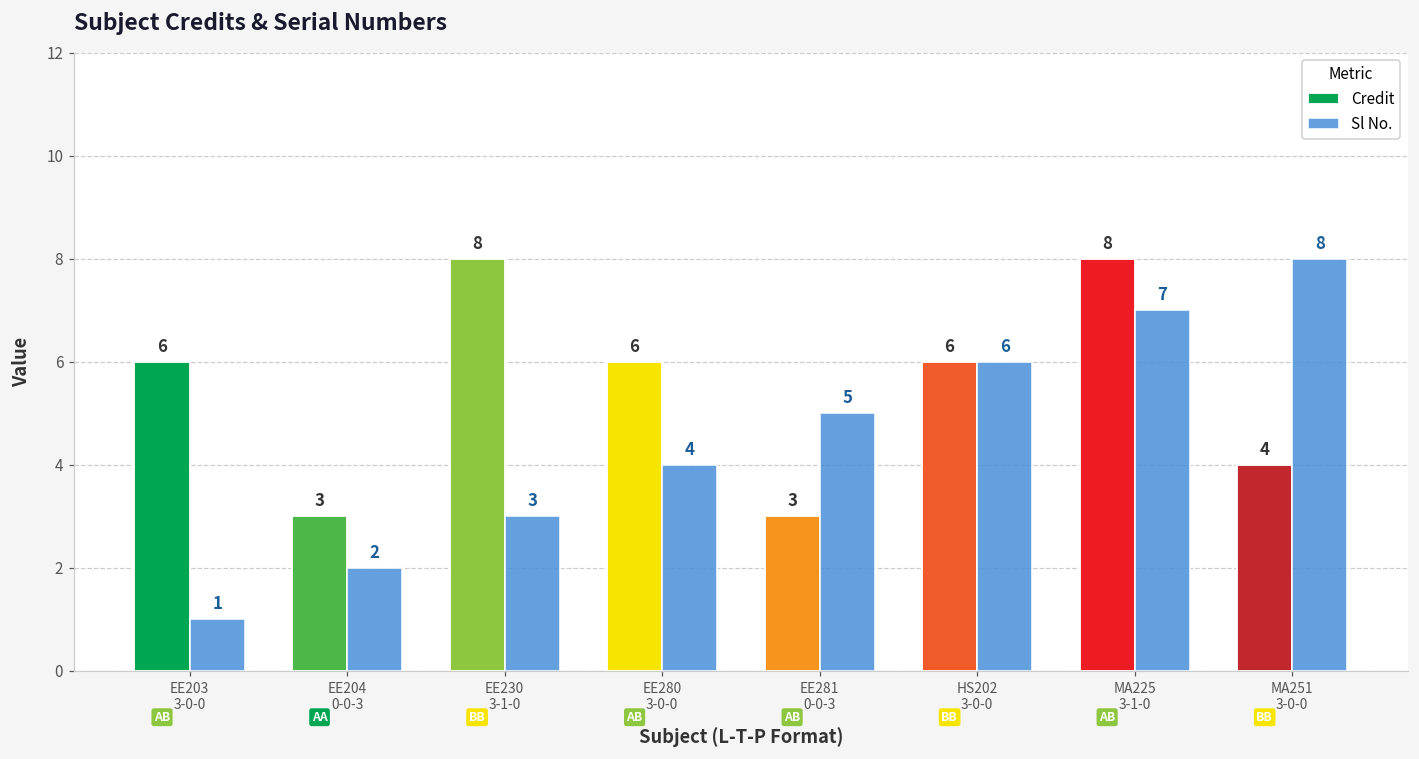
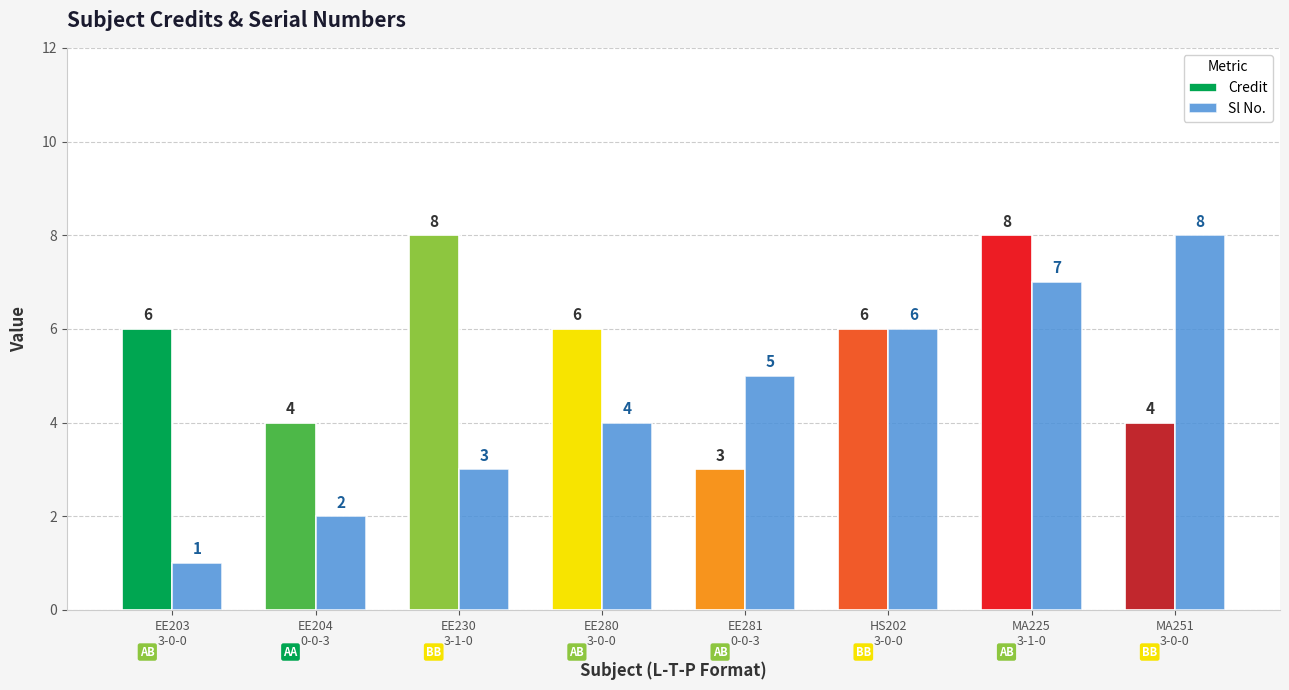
Credit, EE204 0-0-3: 3 -> 4
